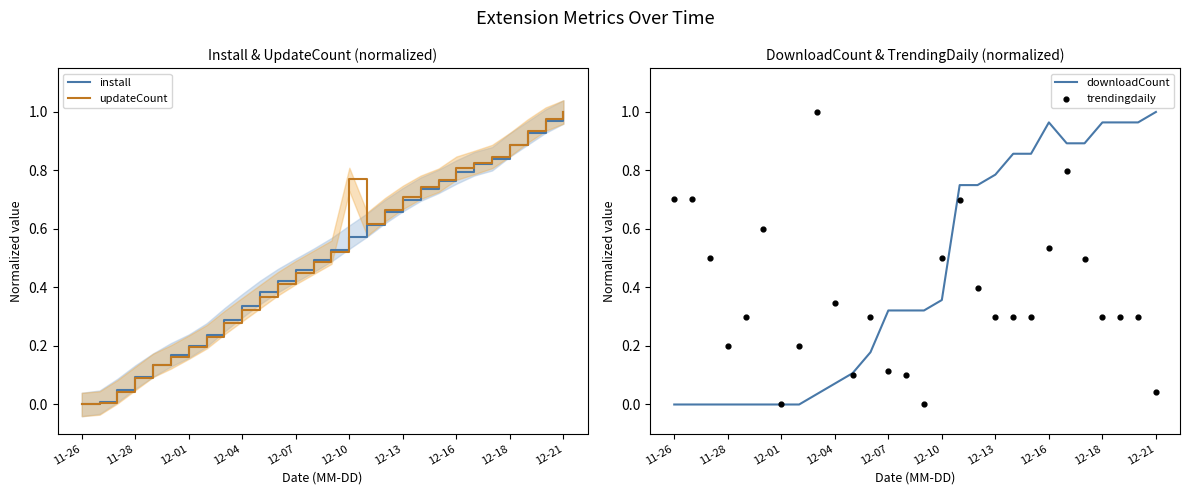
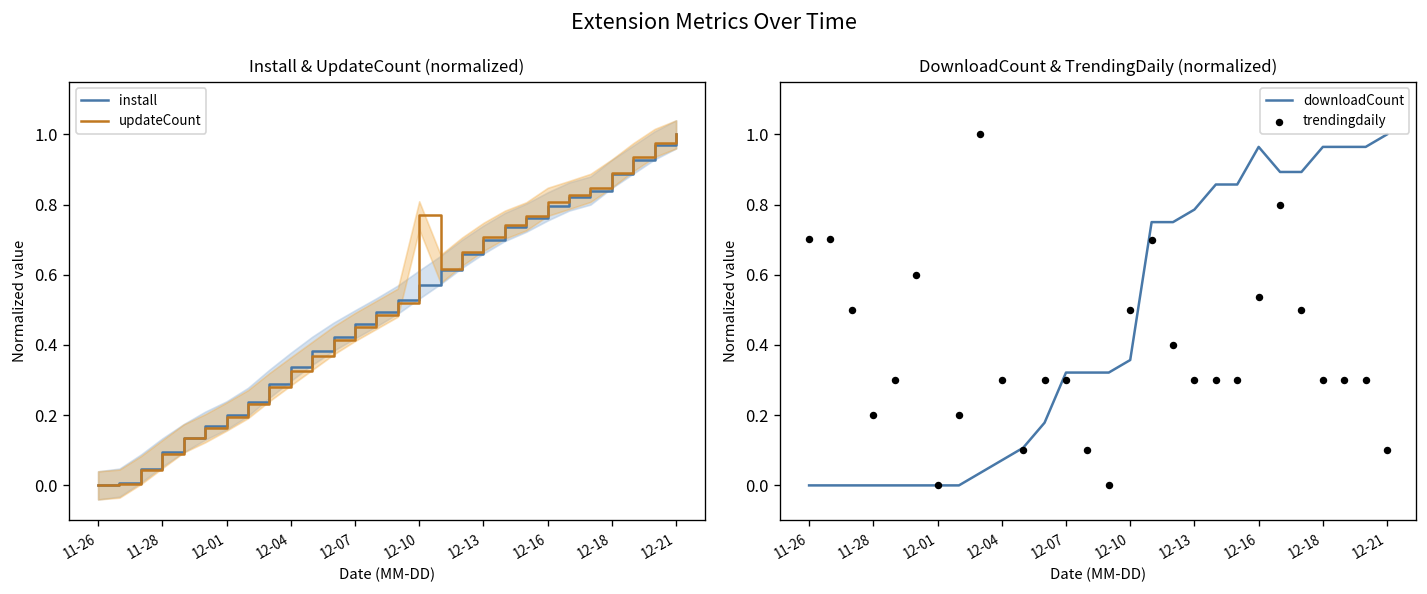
DownloadCount & TrendingDaily (normalized), trendingdaily, 12-04: 0.35 -> 0.30
DownloadCount & TrendingDaily (normalized), trendingdaily, 12-07: 0.12 -> 0.30
DownloadCount & TrendingDaily (normalized), trendingdaily, 12-21: 0.04 -> 0.10
